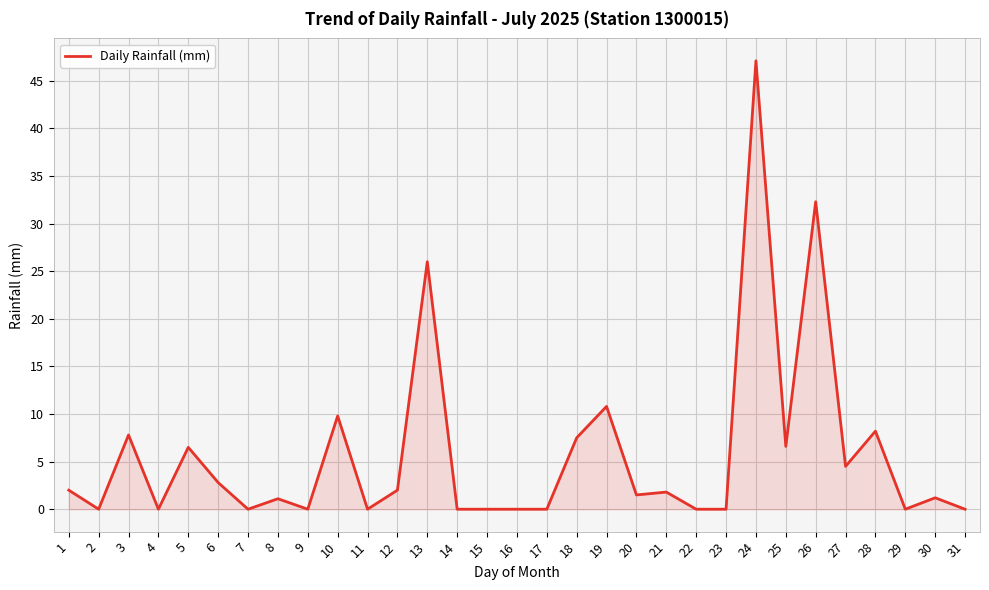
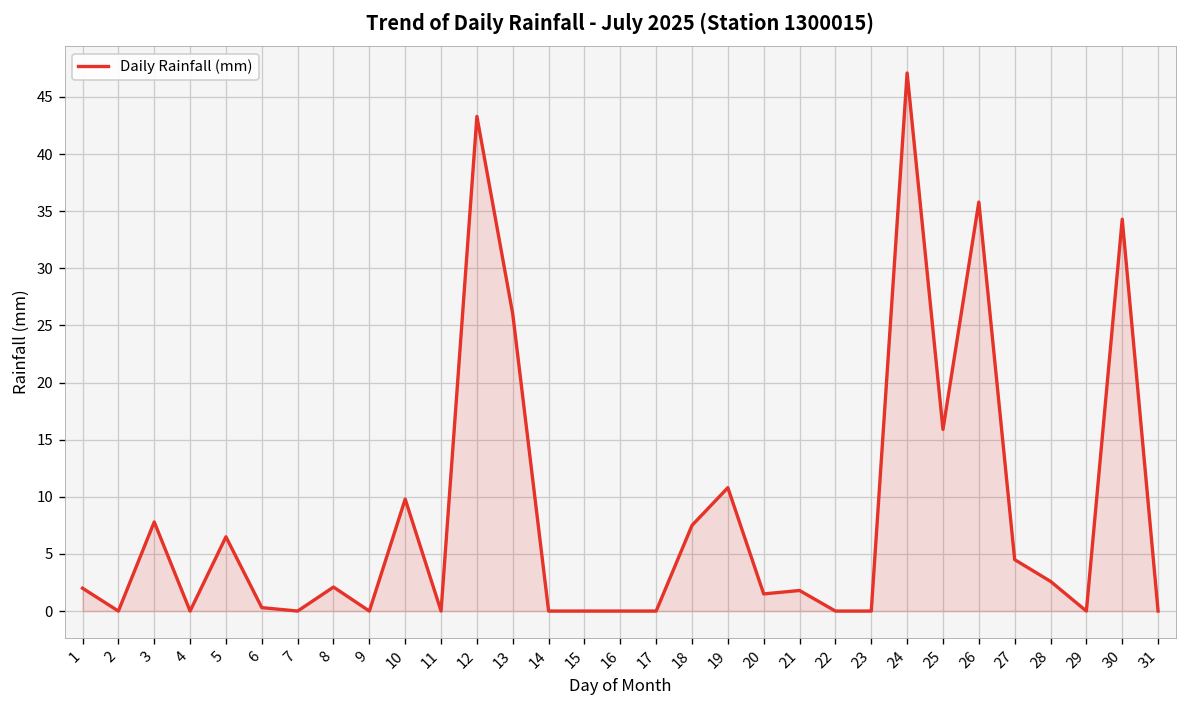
6: 3 -> 0
8: 1 -> 2
12: 2 -> 43
25: 7 -> 16
26: 32 -> 36
28: 8 -> 3
30: 1 -> 34
